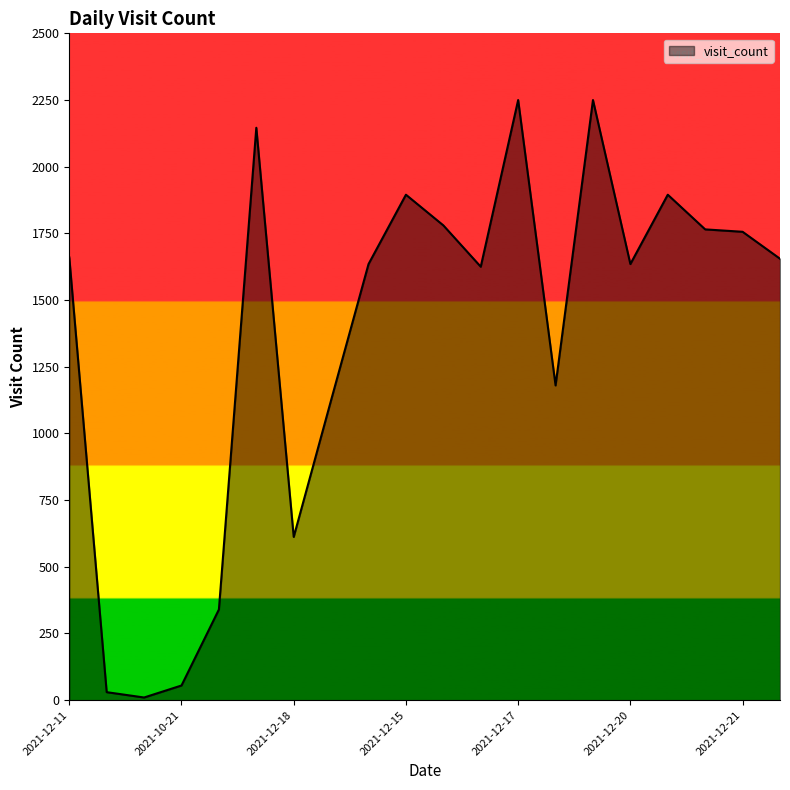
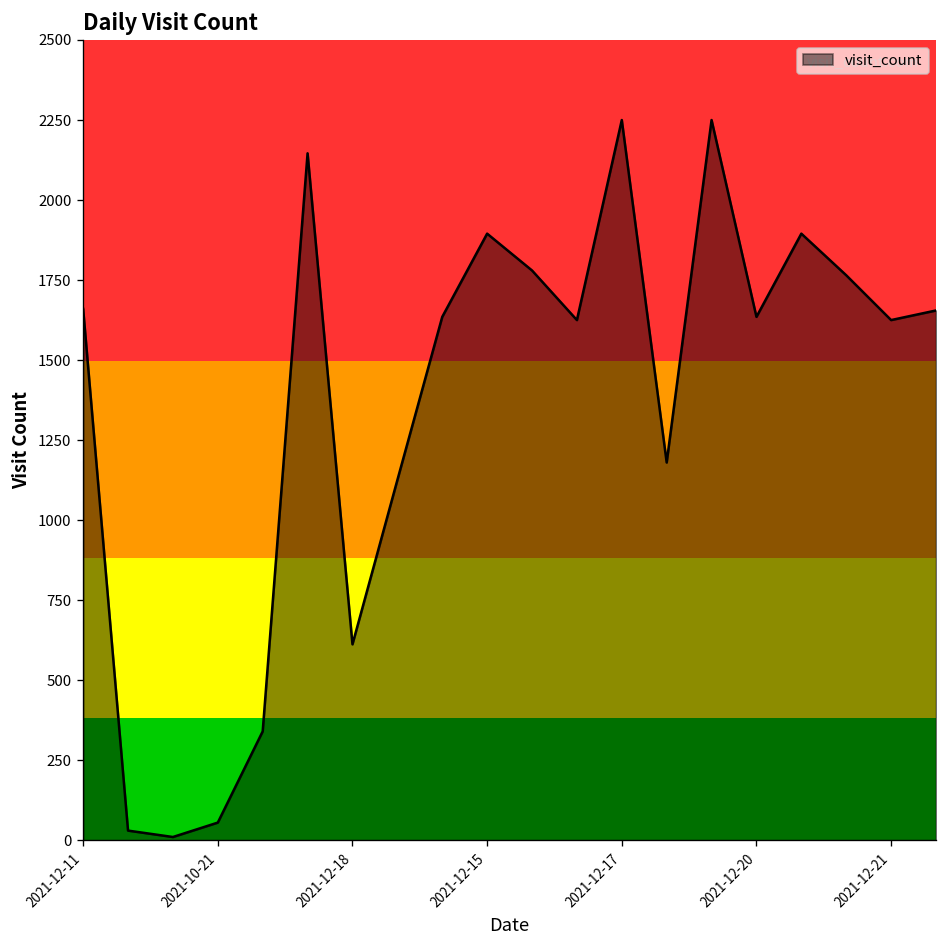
2021-12-21: 1760 -> 1630
